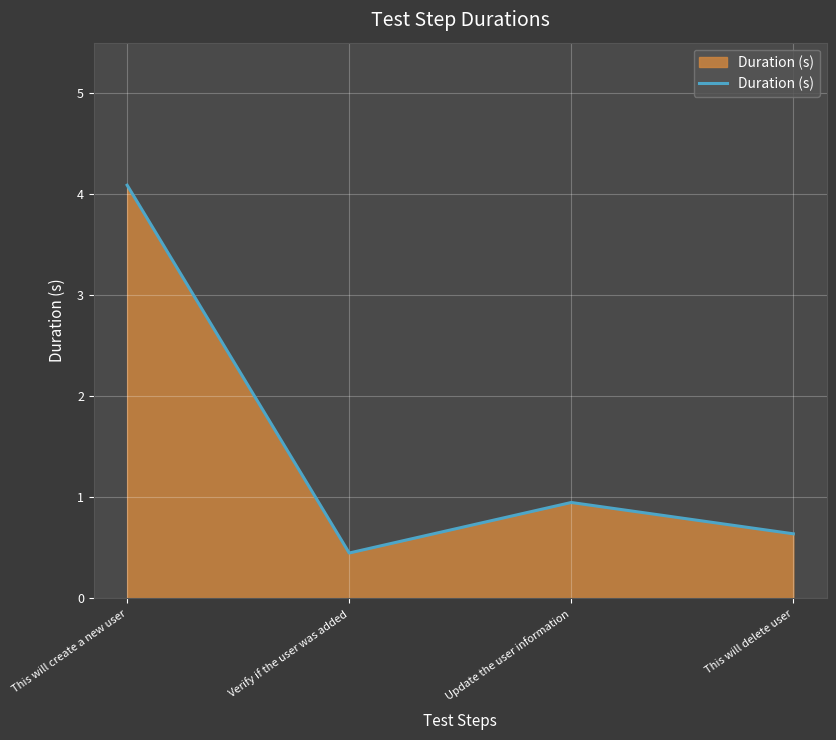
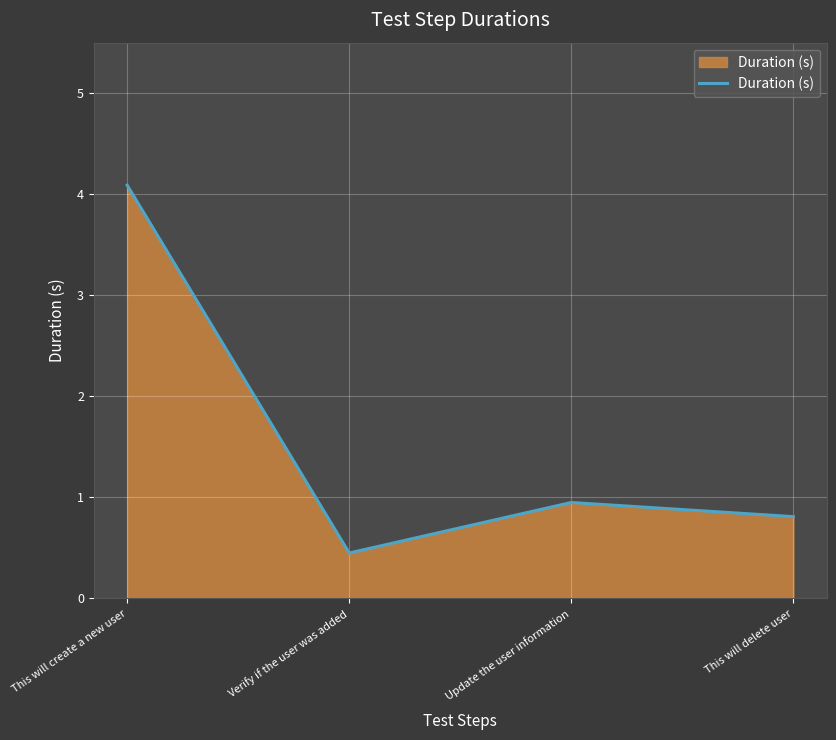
This will delete user: 0.64 -> 0.81
